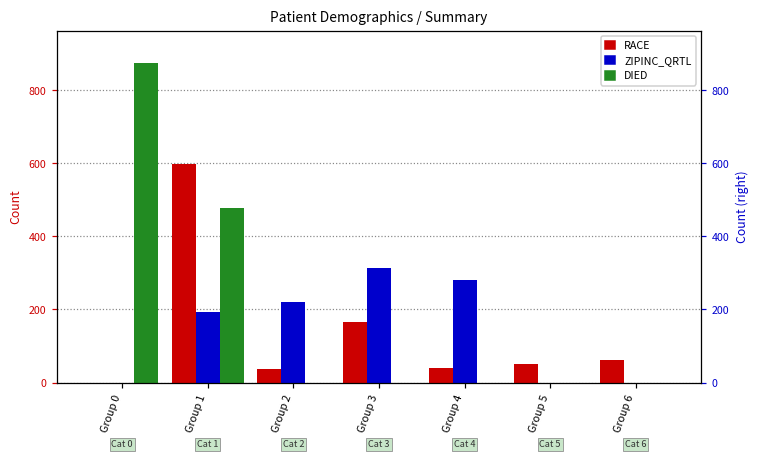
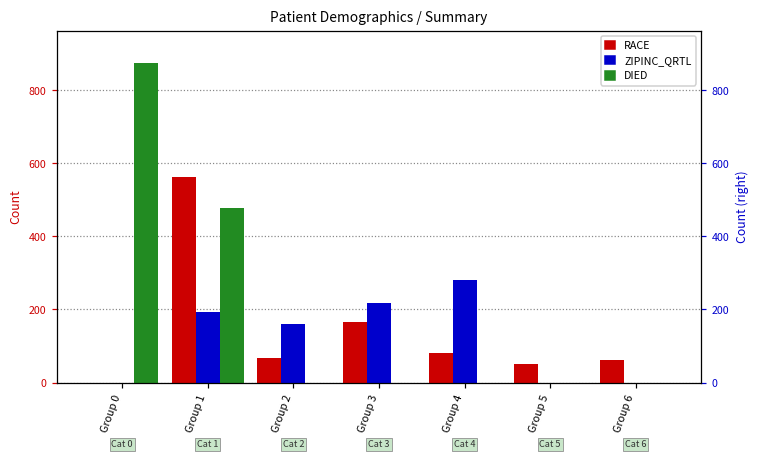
RACE, Group 1: 600 -> 560
RACE, Group 2: 40 -> 70
ZIPINC_QRTL, Group 2: 220 -> 160
ZIPINC_QRTL, Group 3: 310 -> 220
RACE, Group 4: 40 -> 80
